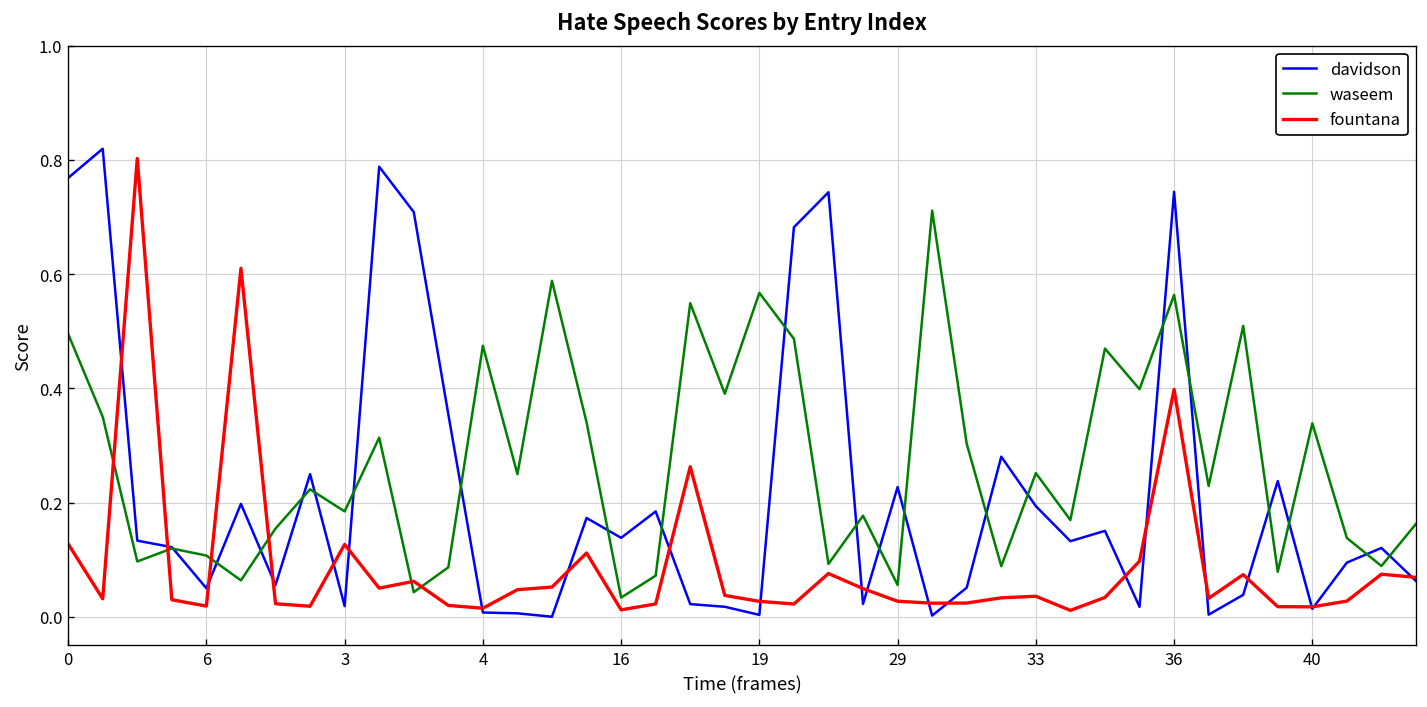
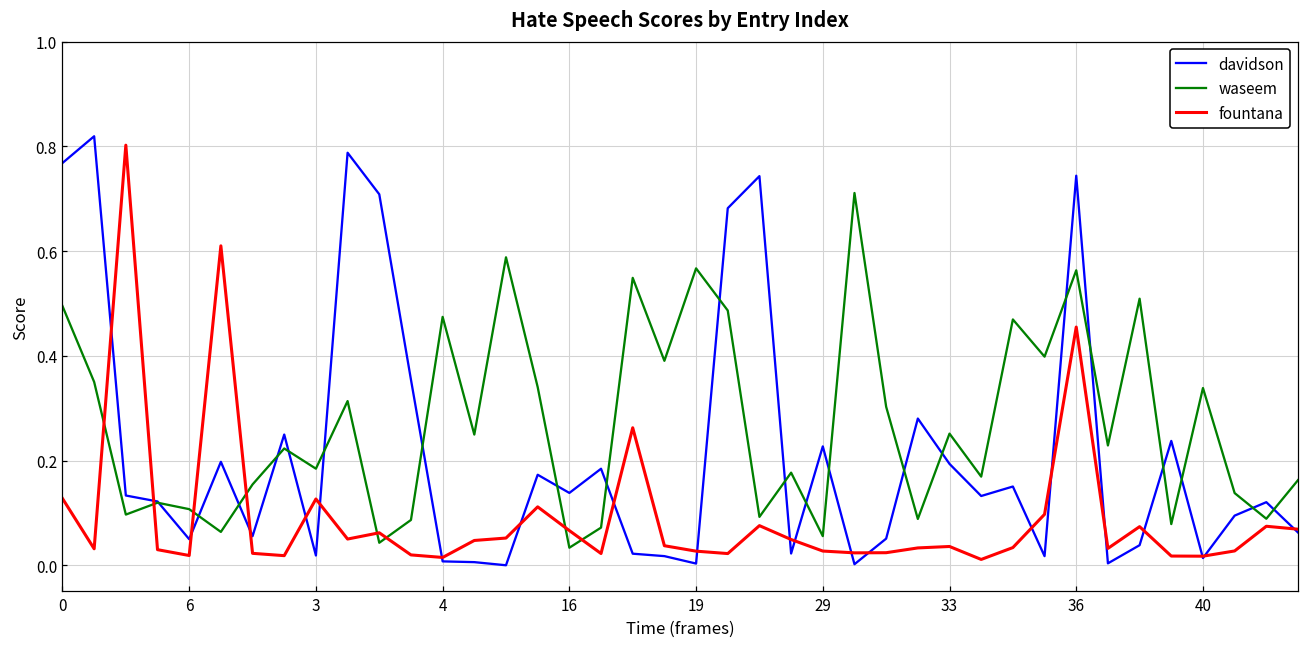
fountana, 16: 0.01 -> 0.07
fountana, 36: 0.40 -> 0.46
